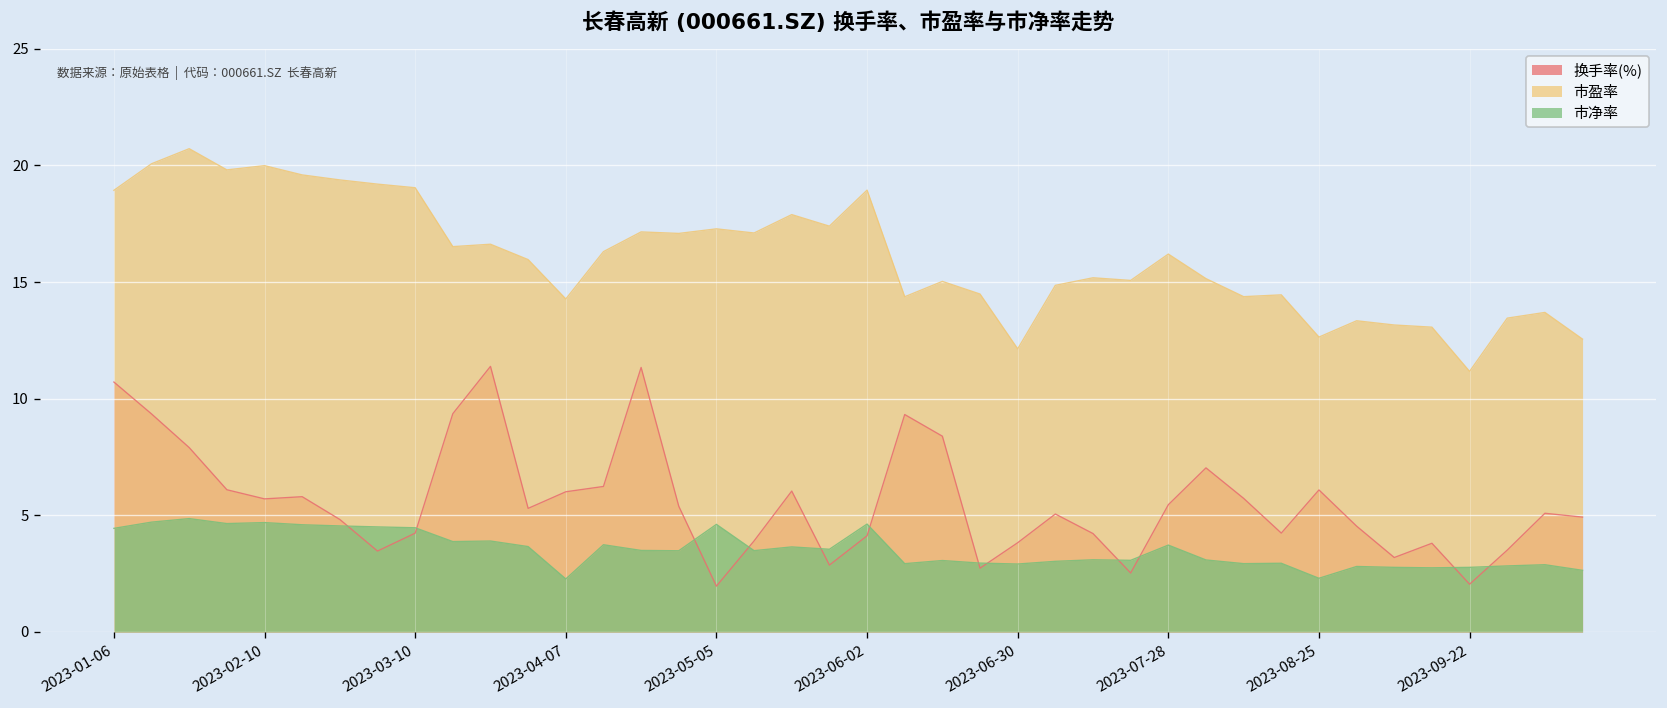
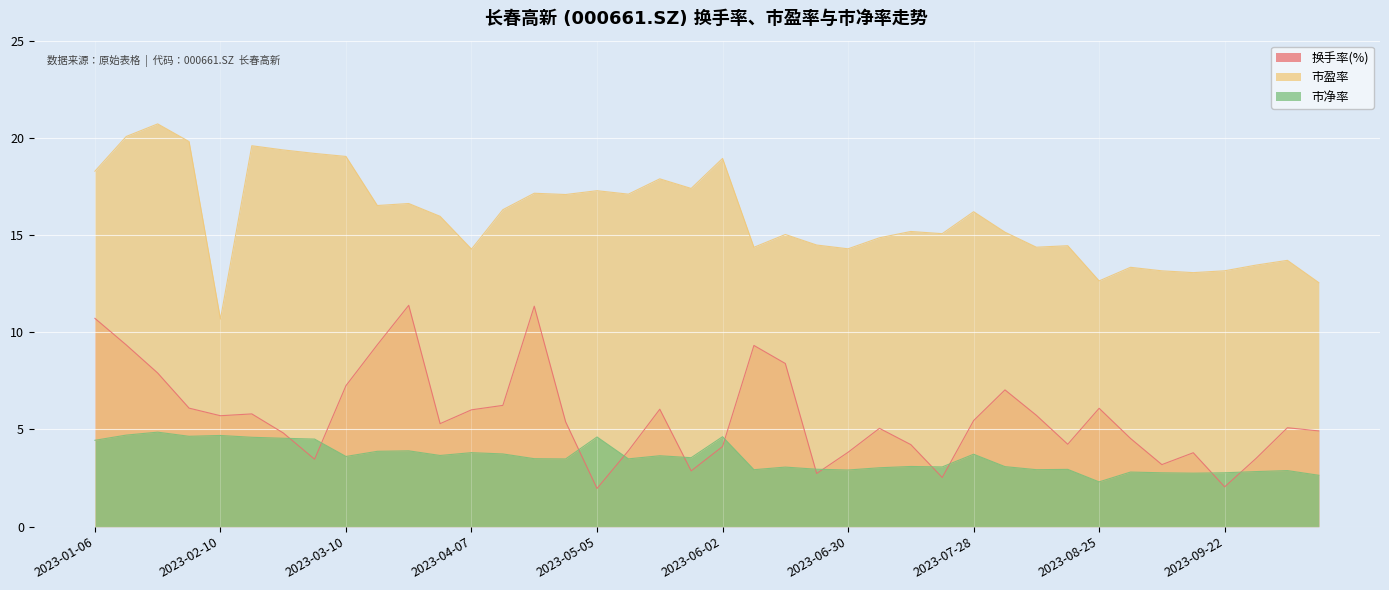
市盈率, 2023-01-06: 18.9 -> 18.3
市盈率, 2023-02-10: 20.0 -> 10.7
换手率(%), 2023-03-10: 4.2 -> 7.3
市净率, 2023-03-10: 4.5 -> 3.6
市净率, 2023-04-07: 2.3 -> 3.8
市盈率, 2023-06-30: 12.1 -> 14.3
市盈率, 2023-09-22: 11.2 -> 13.2
